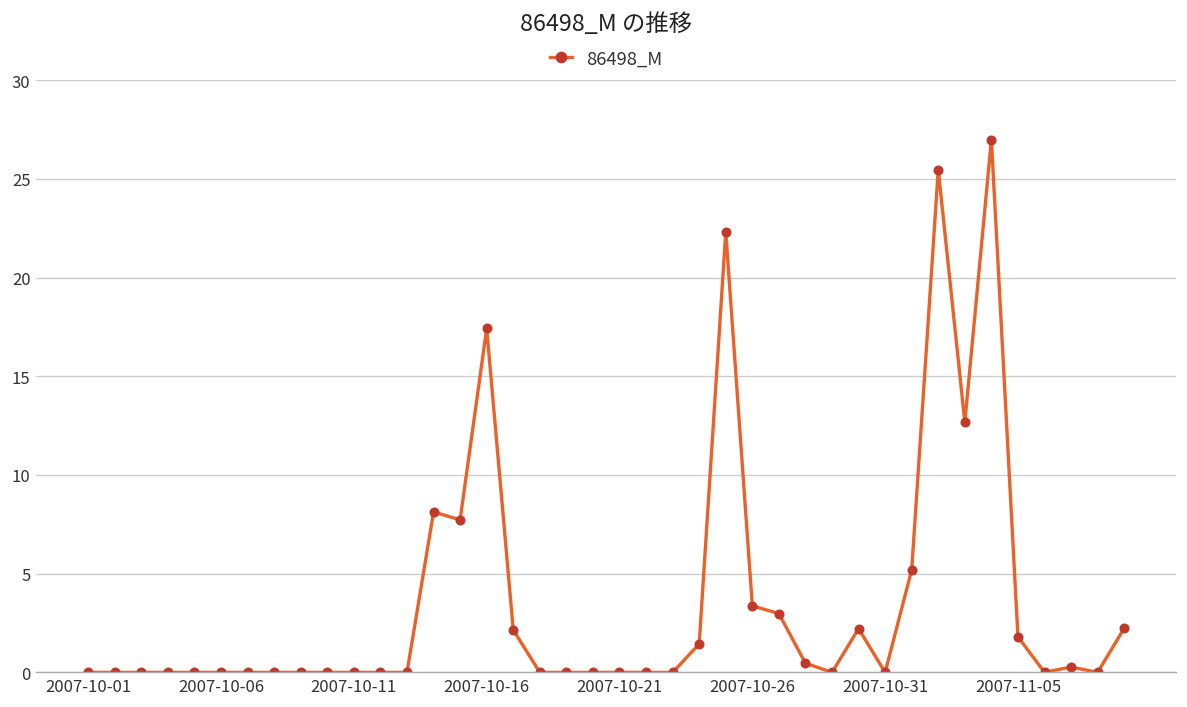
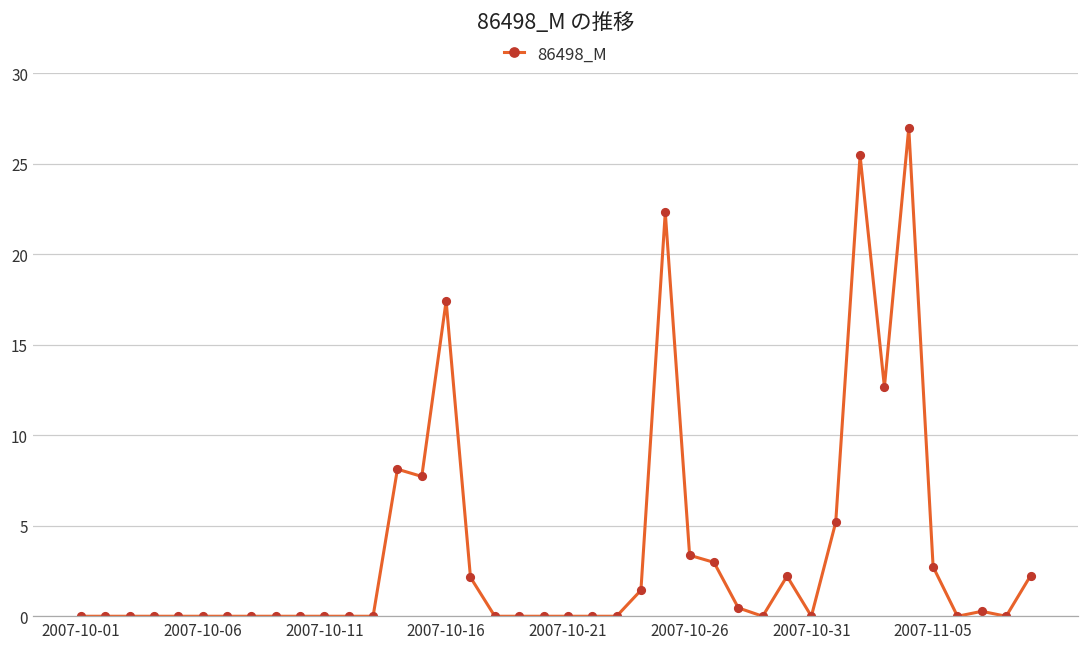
2007-11-05: 1.8 -> 2.7
